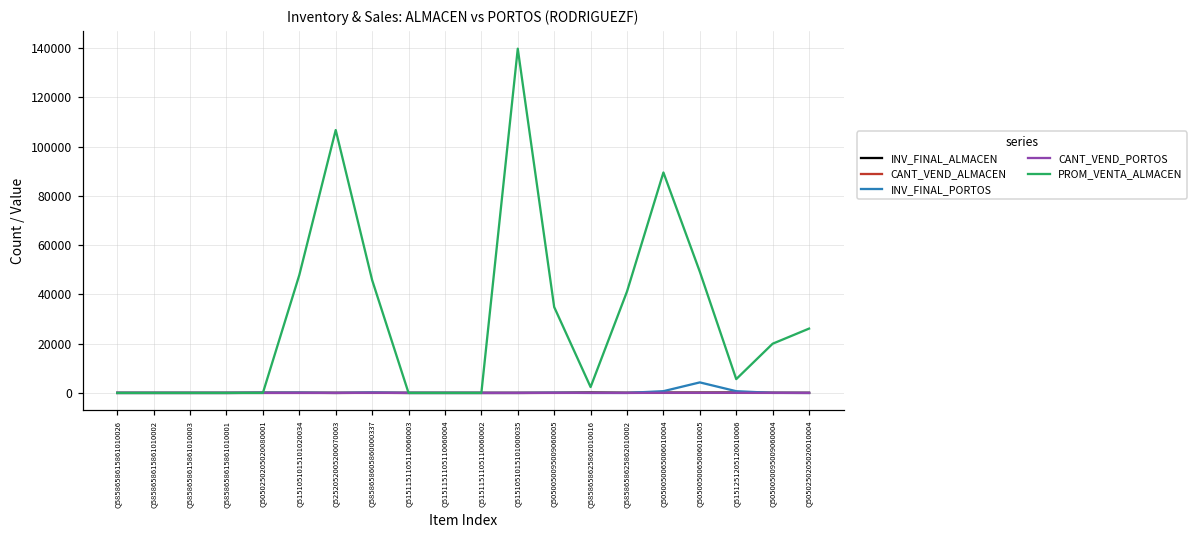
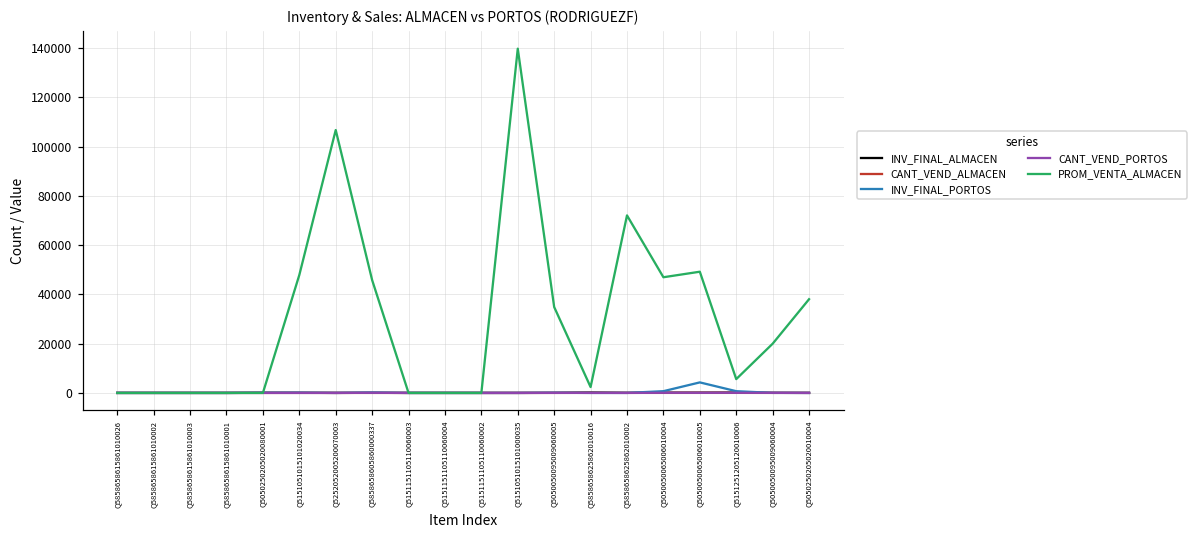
PROM_VENTA_ALMACEN, Q5858658625862010002: 41000 -> 72000
PROM_VENTA_ALMACEN, Q5050050065006010004: 89000 -> 47000
PROM_VENTA_ALMACEN, Q5050250205020010004: 26000 -> 38000
